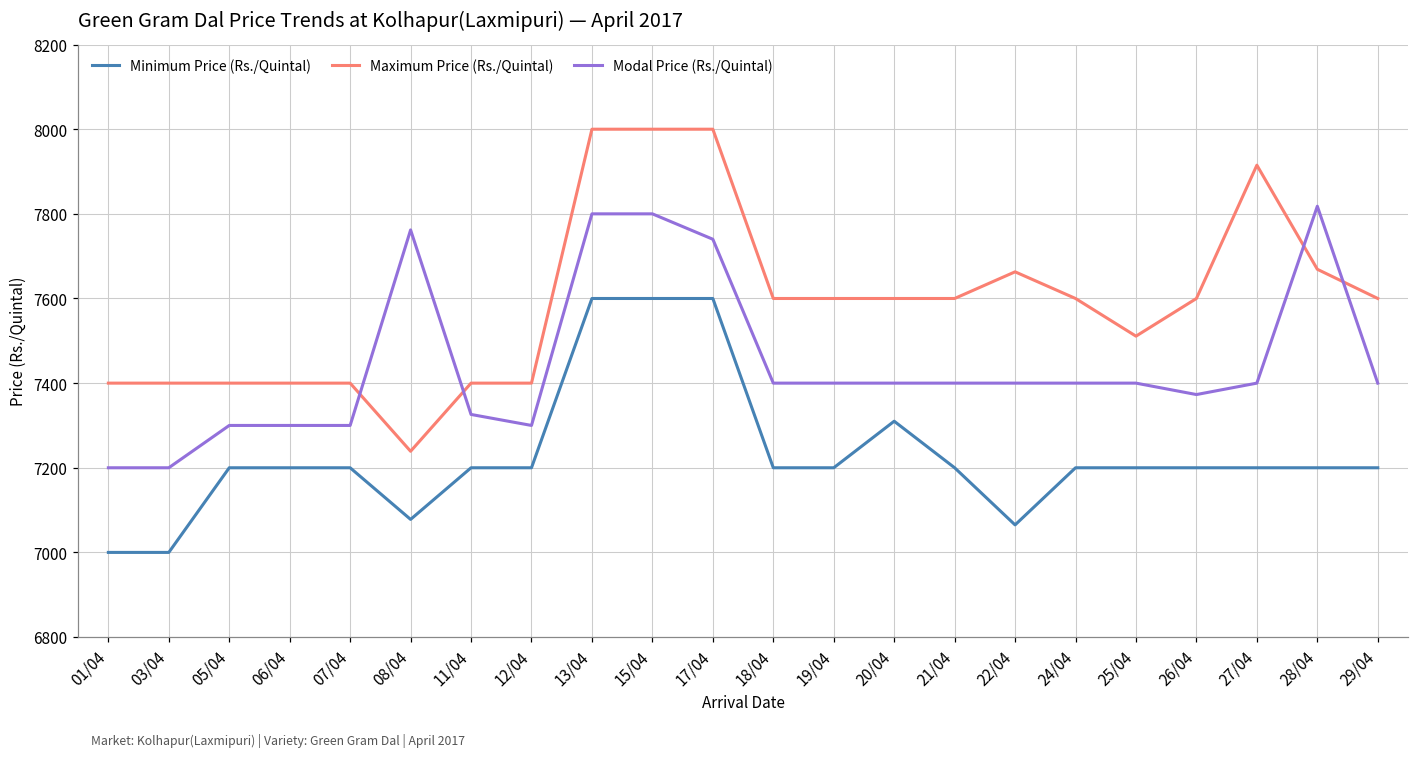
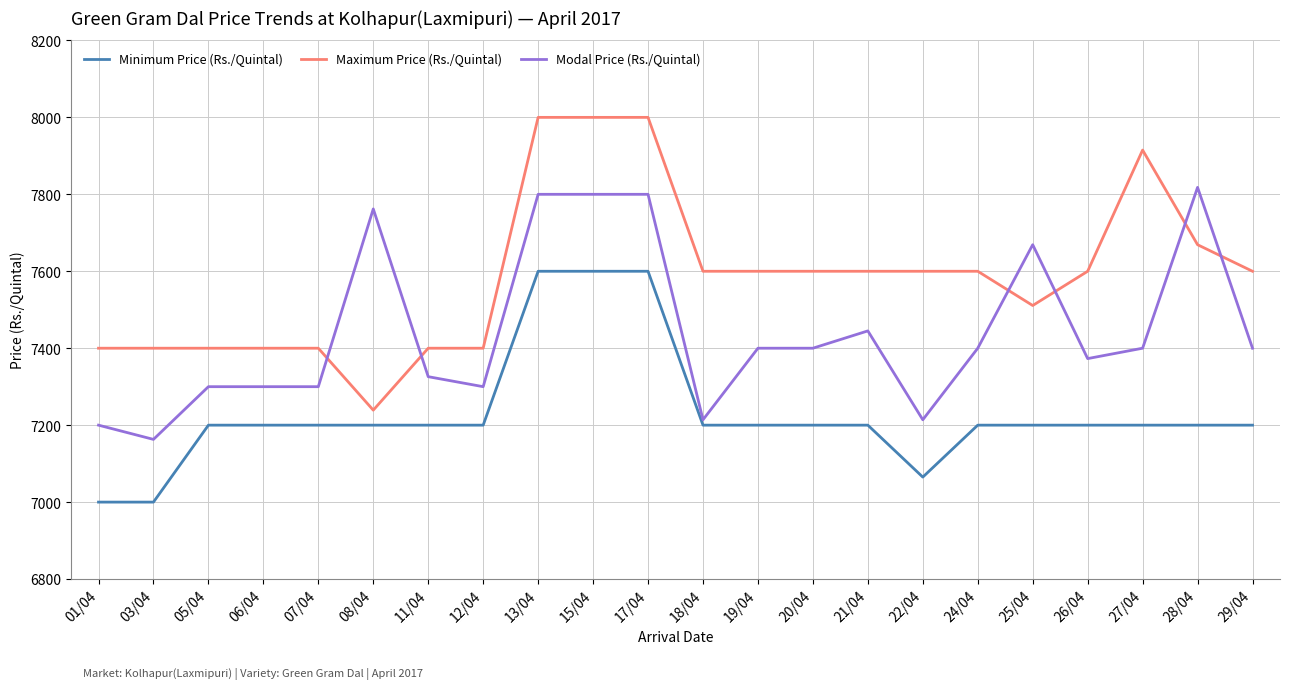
Modal Price (Rs./Quintal), 03/04: 7200 -> 7160
Minimum Price (Rs./Quintal), 08/04: 7080 -> 7200
Modal Price (Rs./Quintal), 17/04: 7740 -> 7800
Modal Price (Rs./Quintal), 18/04: 7400 -> 7210
Minimum Price (Rs./Quintal), 20/04: 7310 -> 7200
Modal Price (Rs./Quintal), 21/04: 7400 -> 7450
Maximum Price (Rs./Quintal), 22/04: 7660 -> 7600
Modal Price (Rs./Quintal), 22/04: 7400 -> 7210
Modal Price (Rs./Quintal), 25/04: 7400 -> 7670
